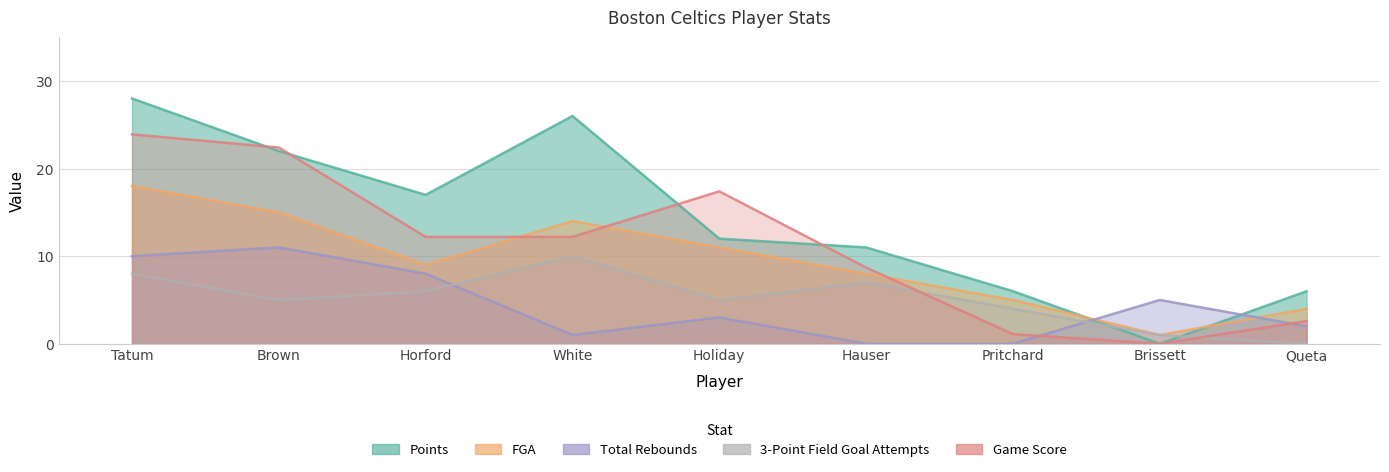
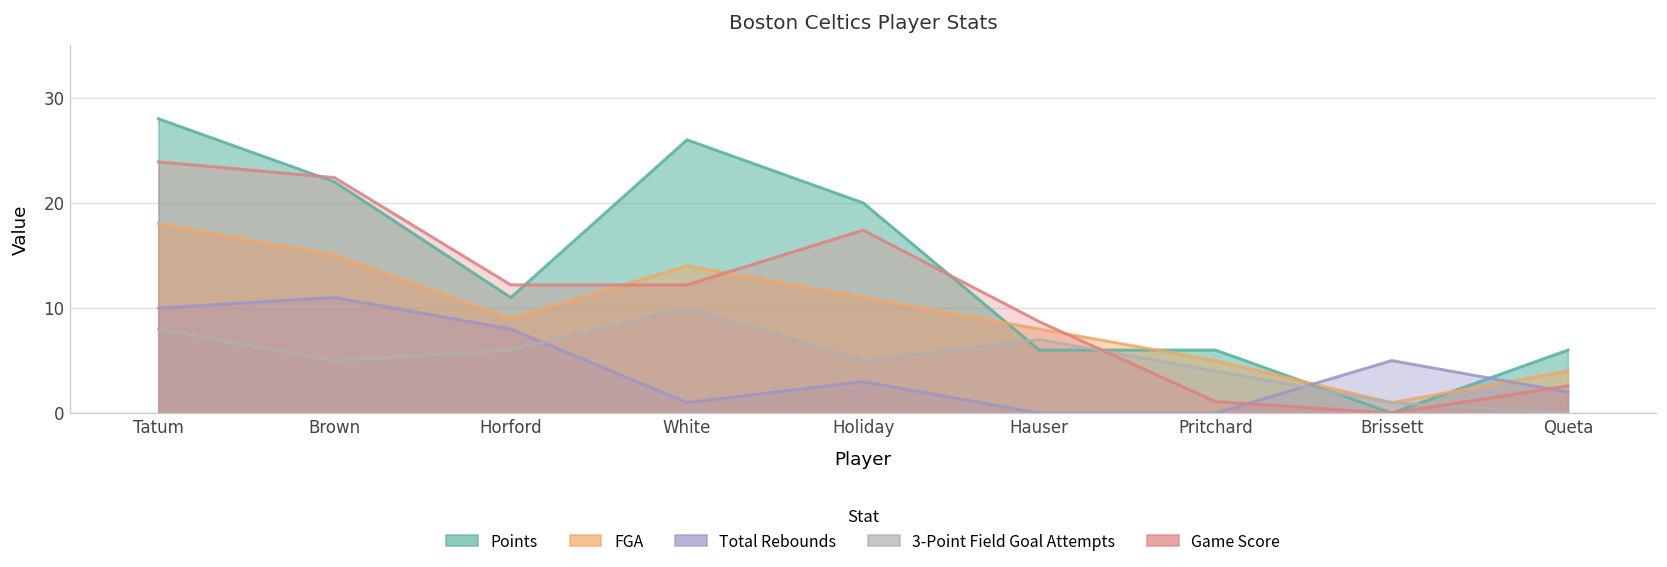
Points, Horford: 17 -> 11
Points, Holiday: 12 -> 20
Points, Hauser: 11 -> 6
